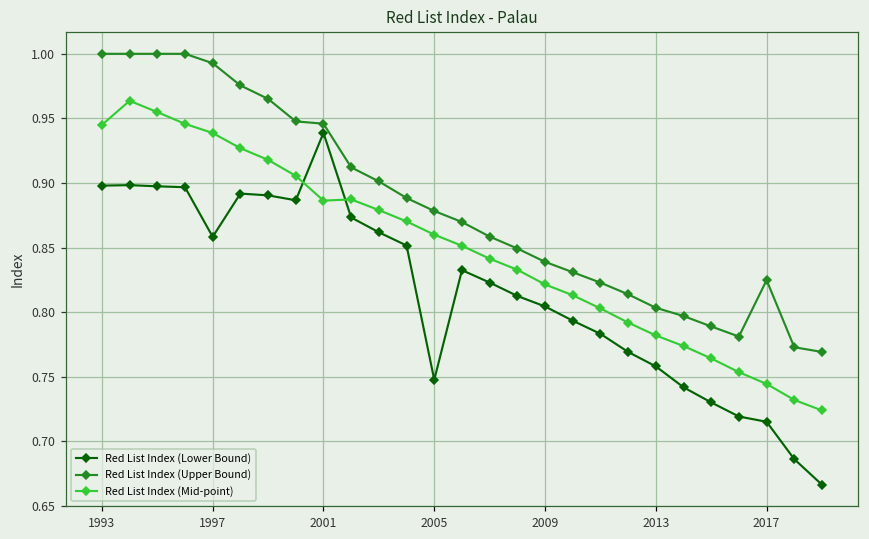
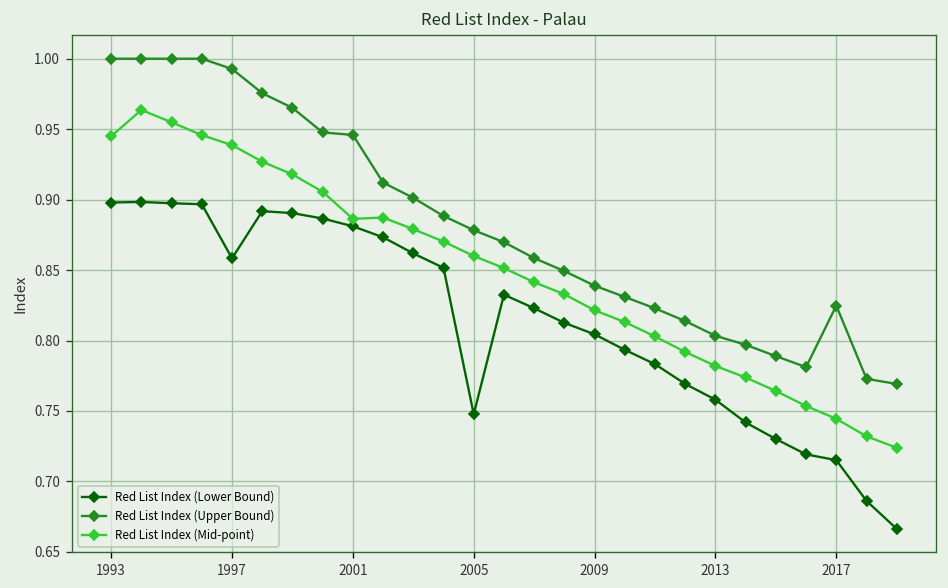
Red List Index (Lower Bound), 2001: 0.939 -> 0.881
